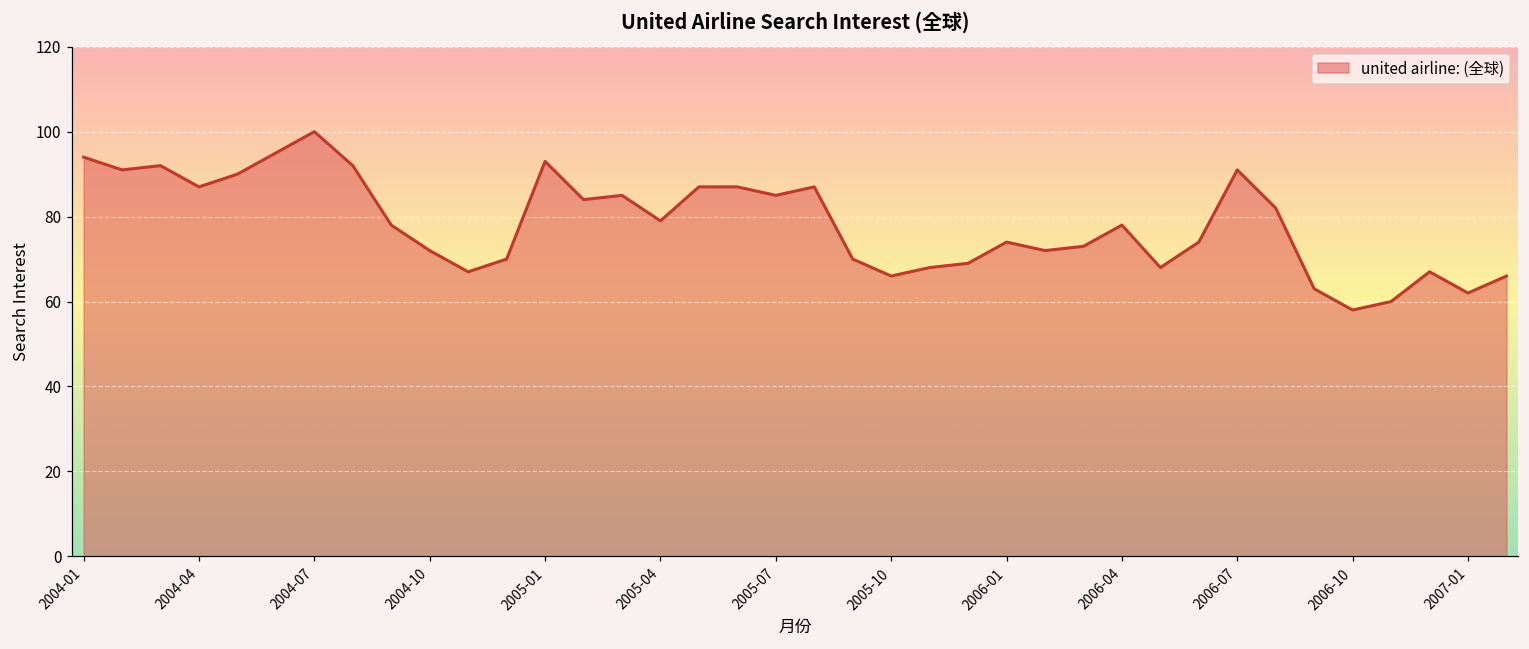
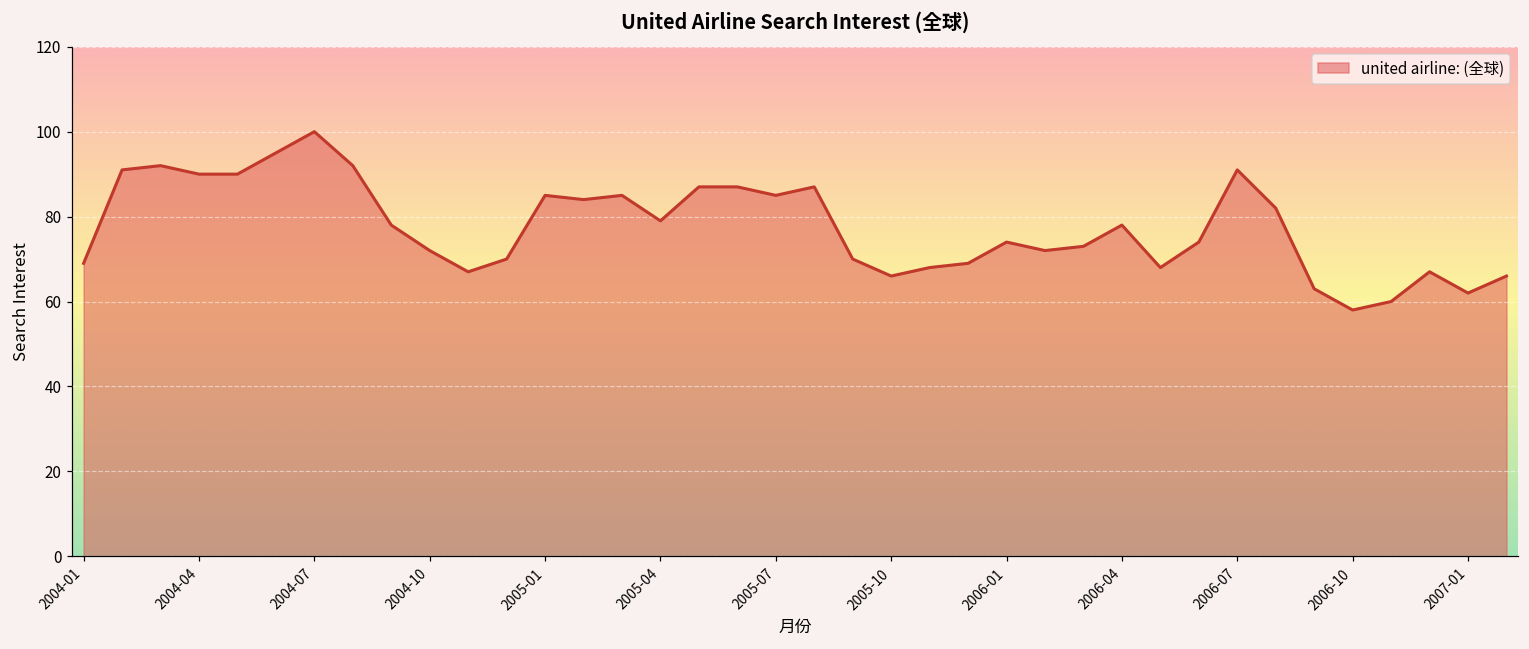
2004-01: 94 -> 69
2004-04: 87 -> 90
2005-01: 93 -> 85
